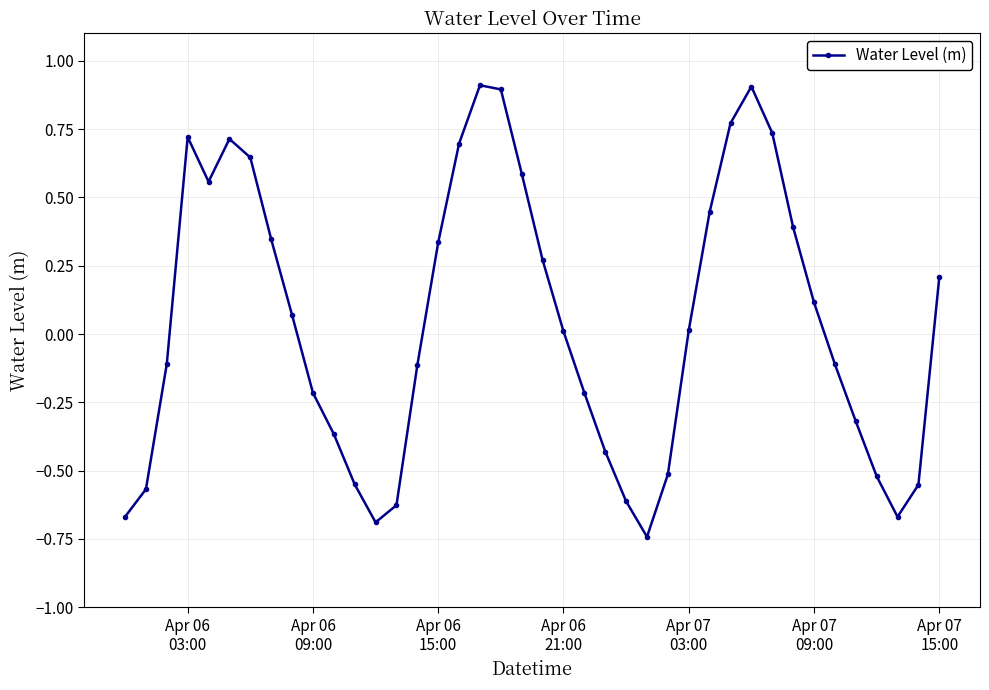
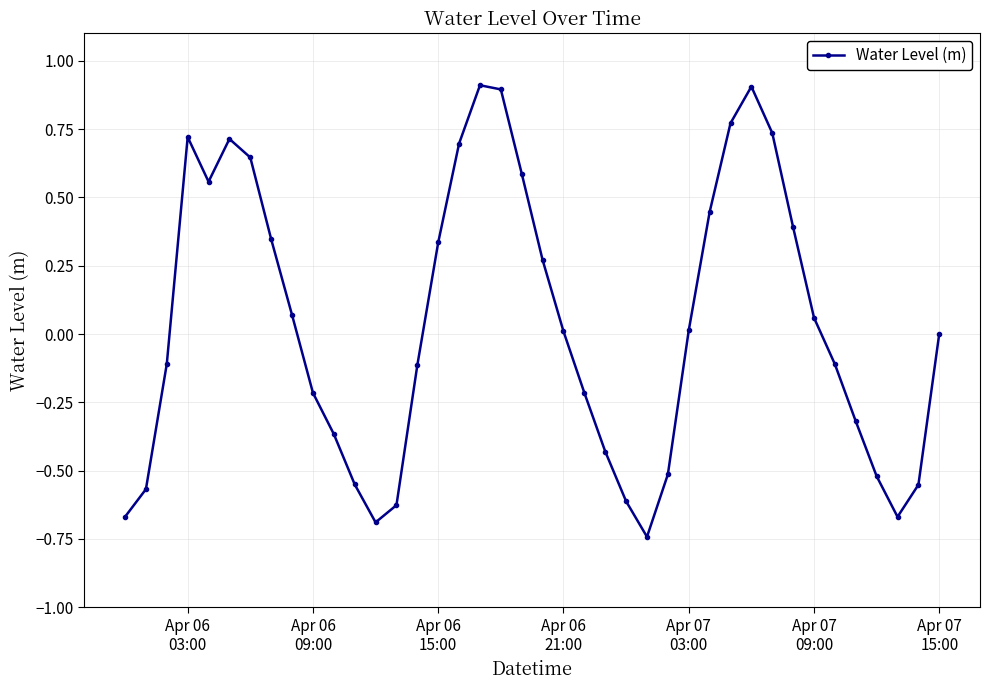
Apr 07 09:00: 0.12 -> 0.06
Apr 07 15:00: 0.21 -> 0.00
